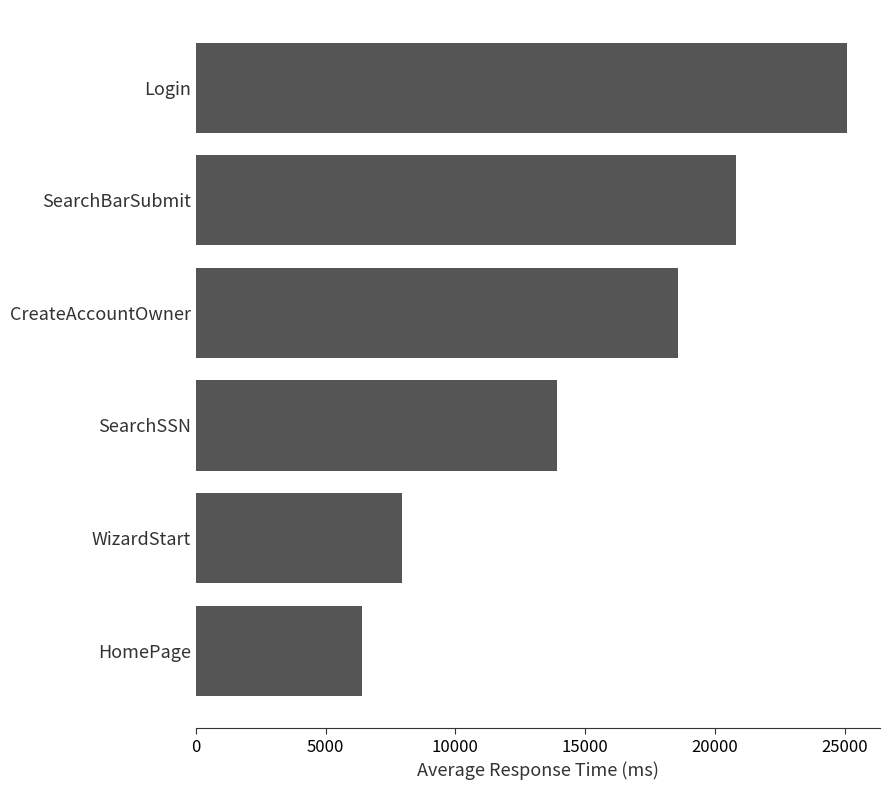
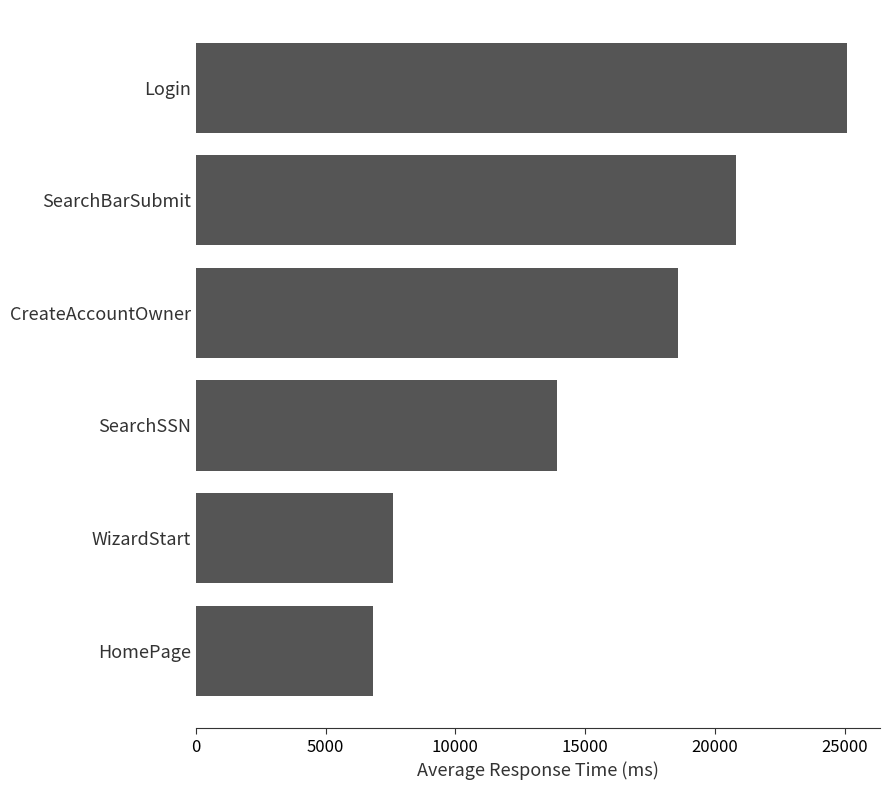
WizardStart: 7900 -> 7600
HomePage: 6400 -> 6800
